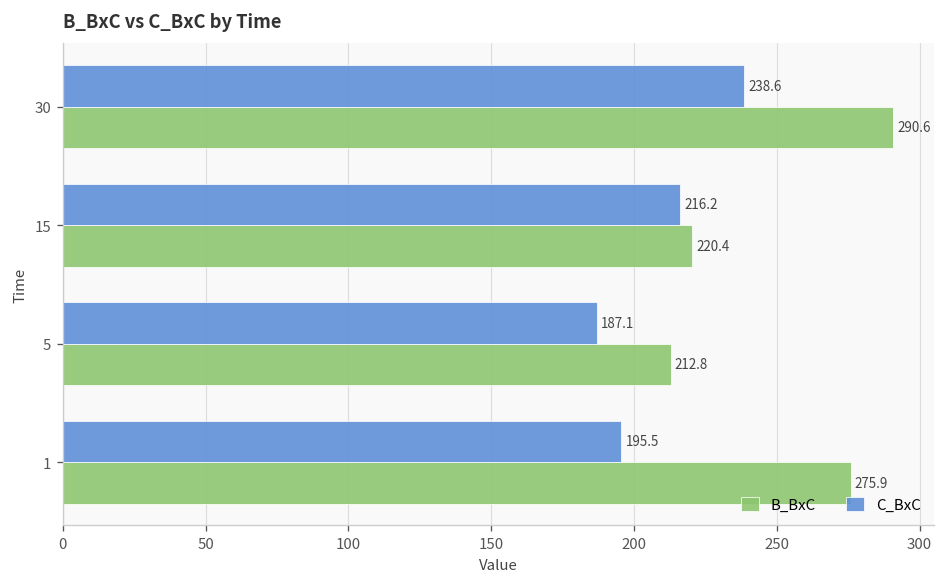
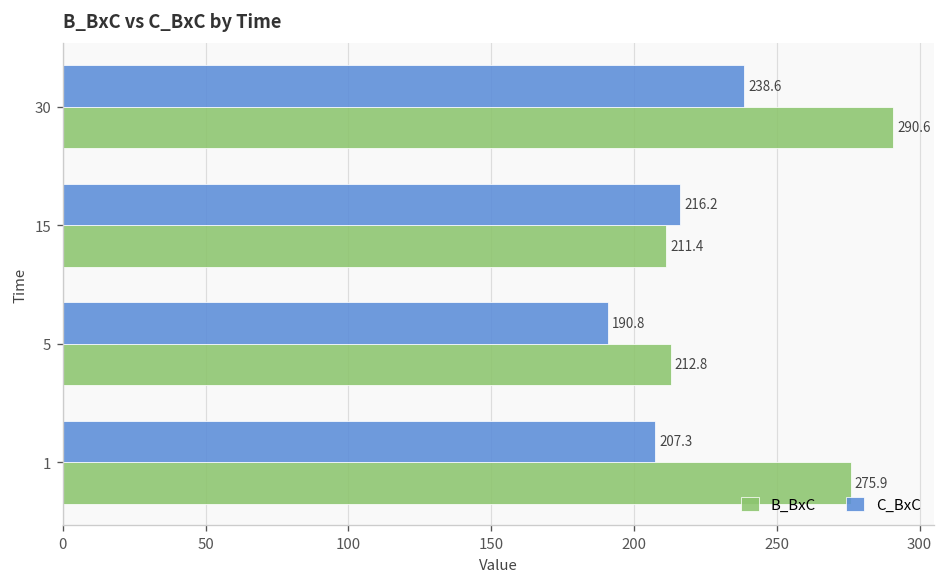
B_BxC, 15: 220.4 -> 211.4
C_BxC, 5: 187.1 -> 190.8
C_BxC, 1: 195.5 -> 207.3
